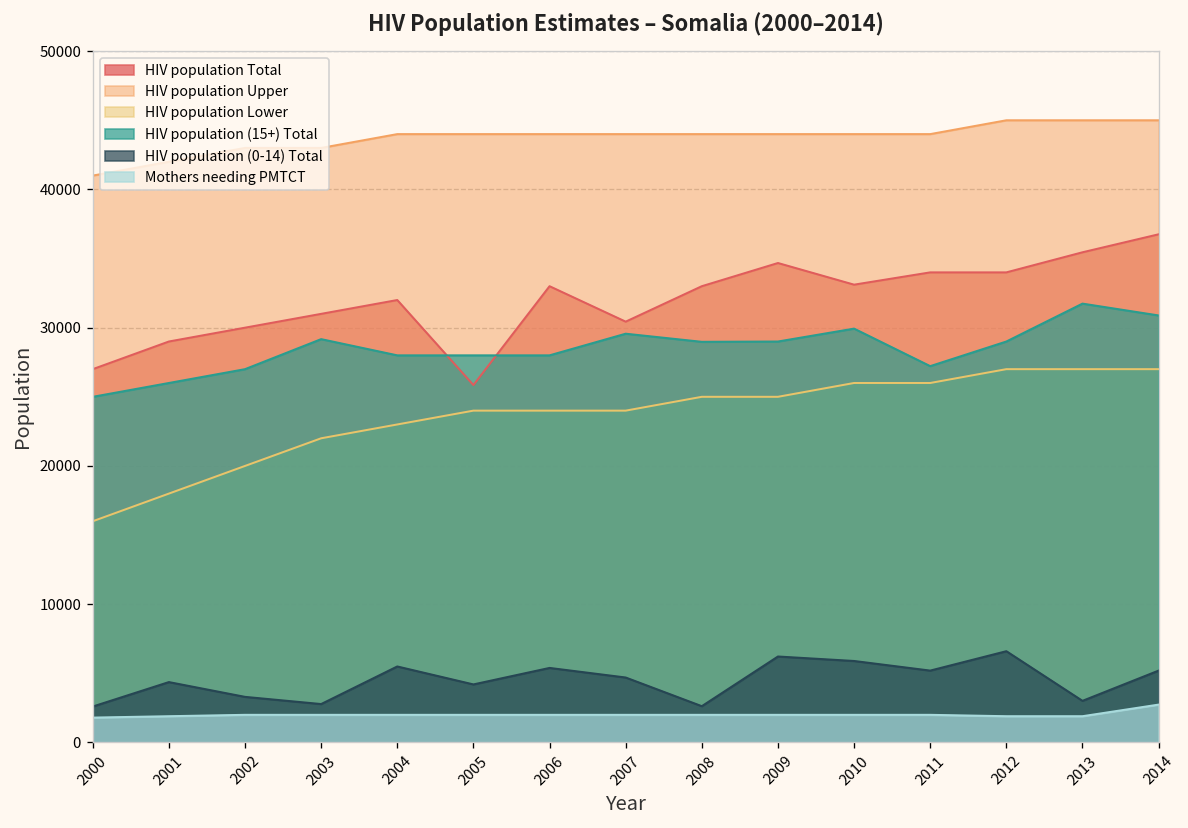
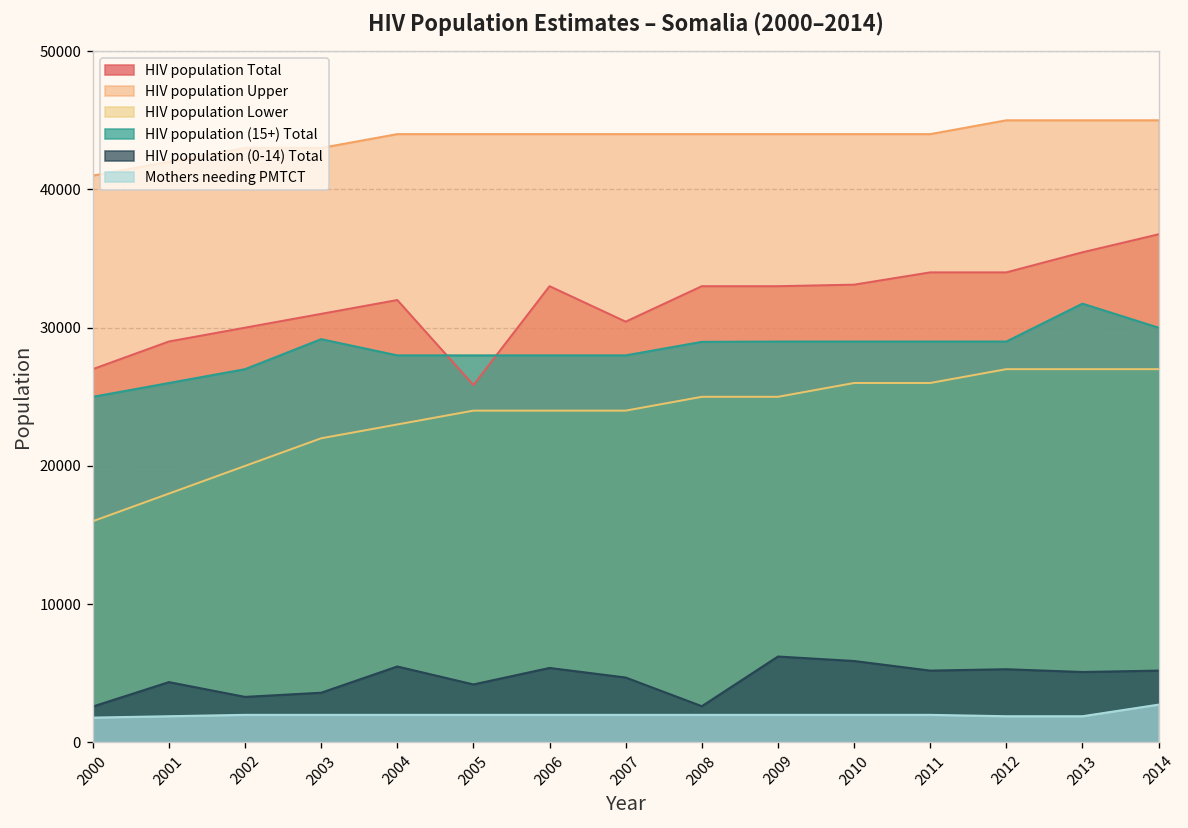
HIV population (0-14) Total, 2003: 2800 -> 3600
HIV population (15+) Total, 2007: 29600 -> 28000
HIV population Total, 2009: 34700 -> 33000
HIV population (15+) Total, 2010: 29900 -> 29000
HIV population (15+) Total, 2011: 27200 -> 29000
HIV population (0-14) Total, 2012: 6600 -> 5300
HIV population (0-14) Total, 2013: 3000 -> 5100
HIV population (15+) Total, 2014: 30900 -> 30000
